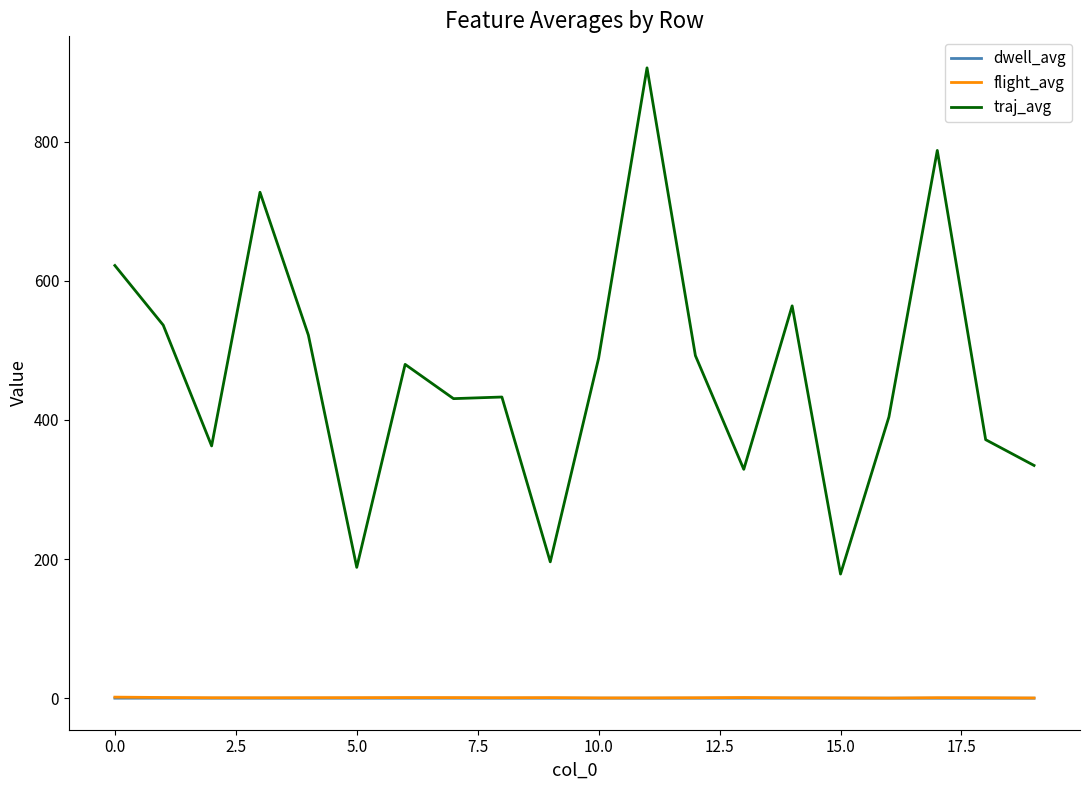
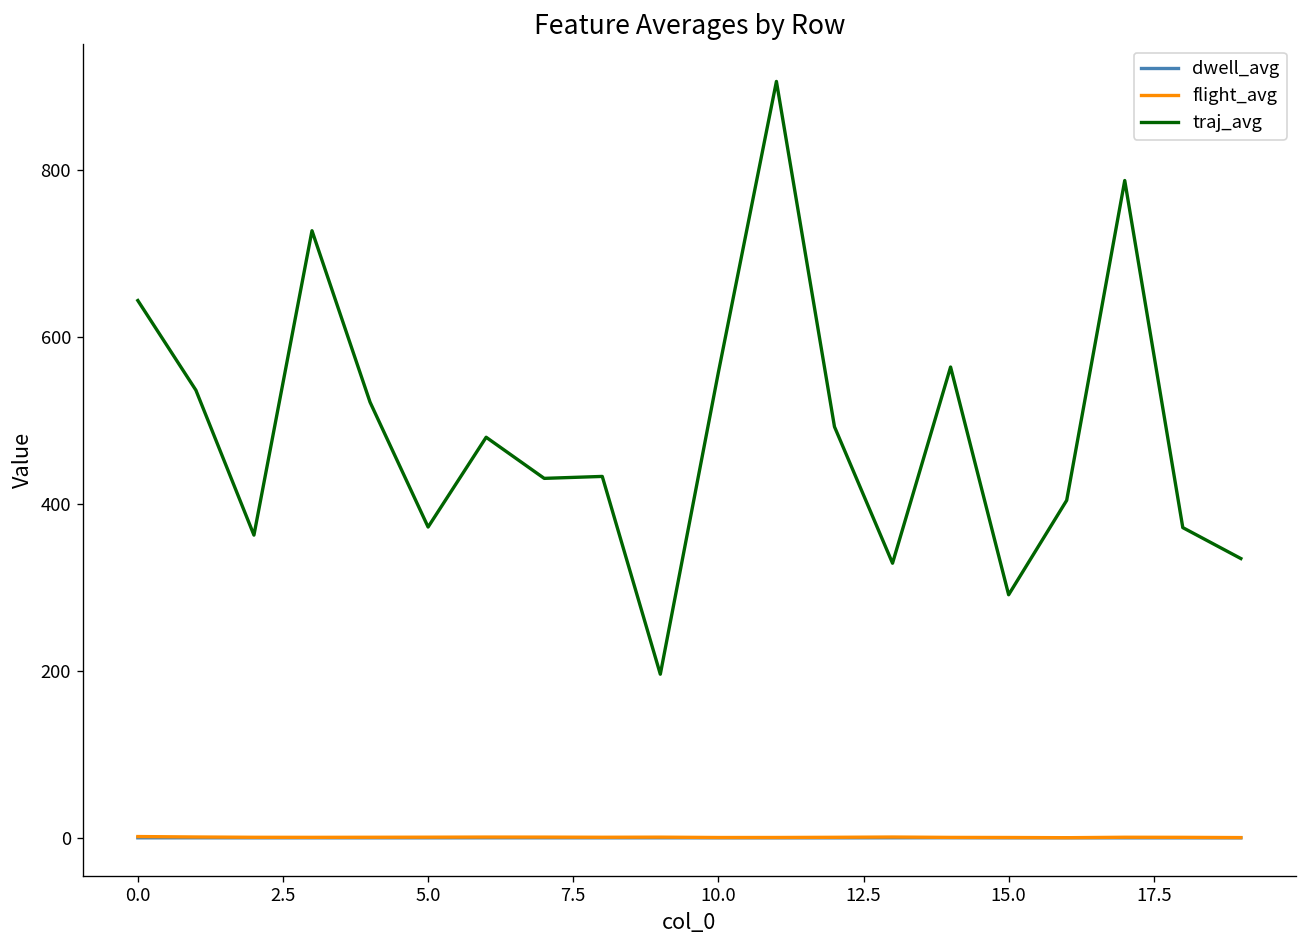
traj_avg, 0.0: 620 -> 640
traj_avg, 5.0: 190 -> 370
traj_avg, 10.0: 490 -> 560
traj_avg, 15.0: 180 -> 290
